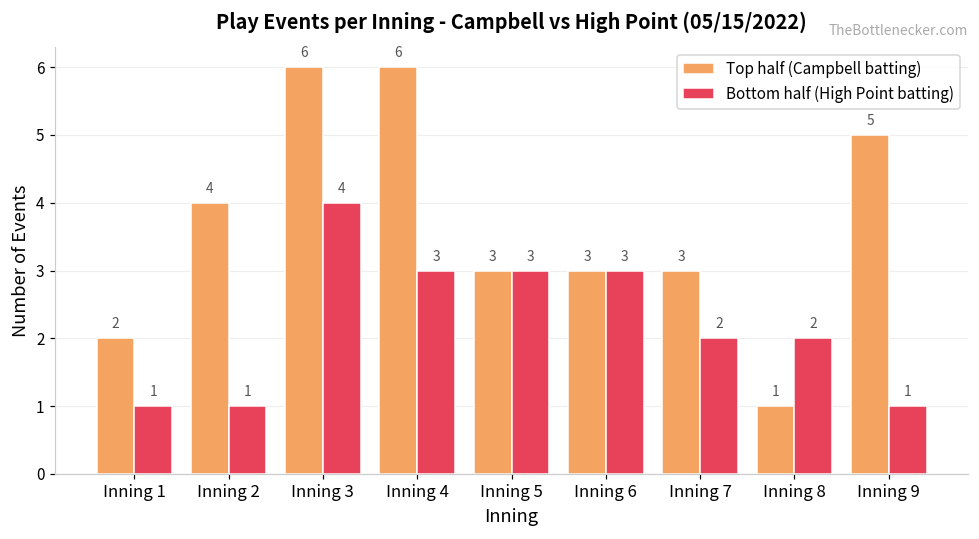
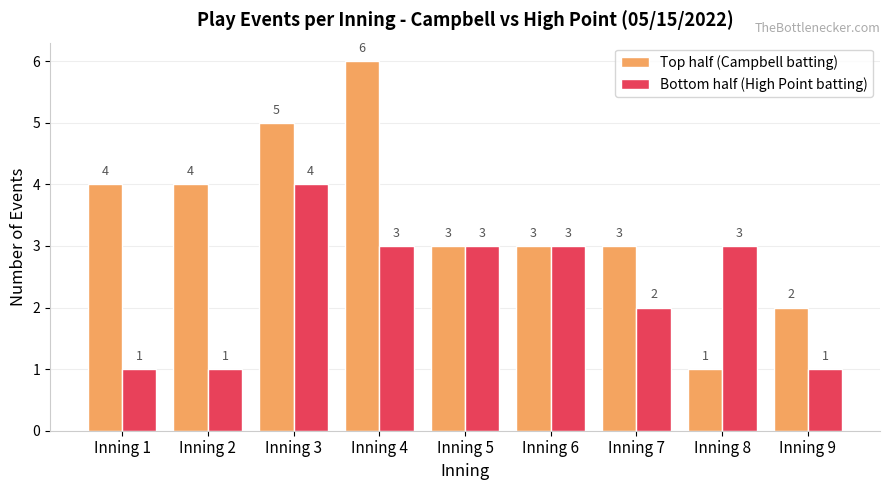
Top half (Campbell batting), Inning 1: 2 -> 4
Top half (Campbell batting), Inning 3: 6 -> 5
Bottom half (High Point batting), Inning 8: 2 -> 3
Top half (Campbell batting), Inning 9: 5 -> 2
